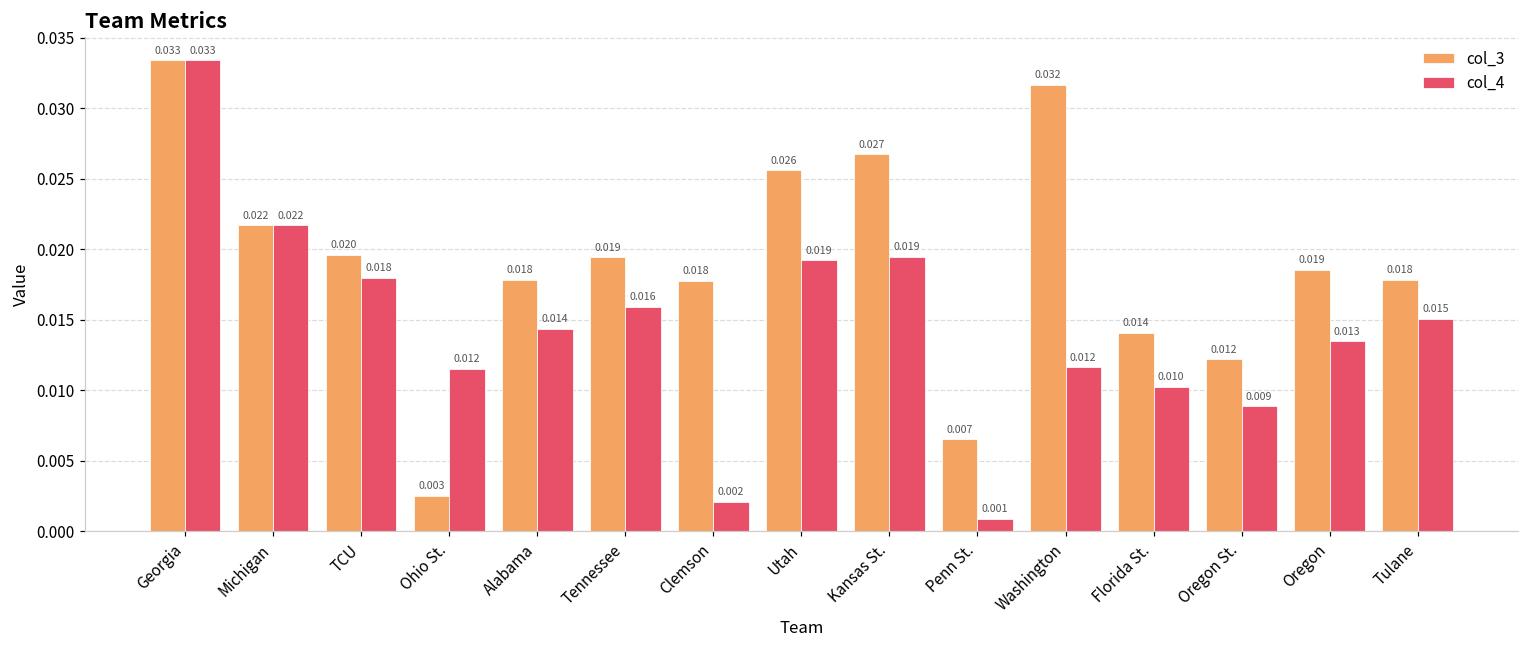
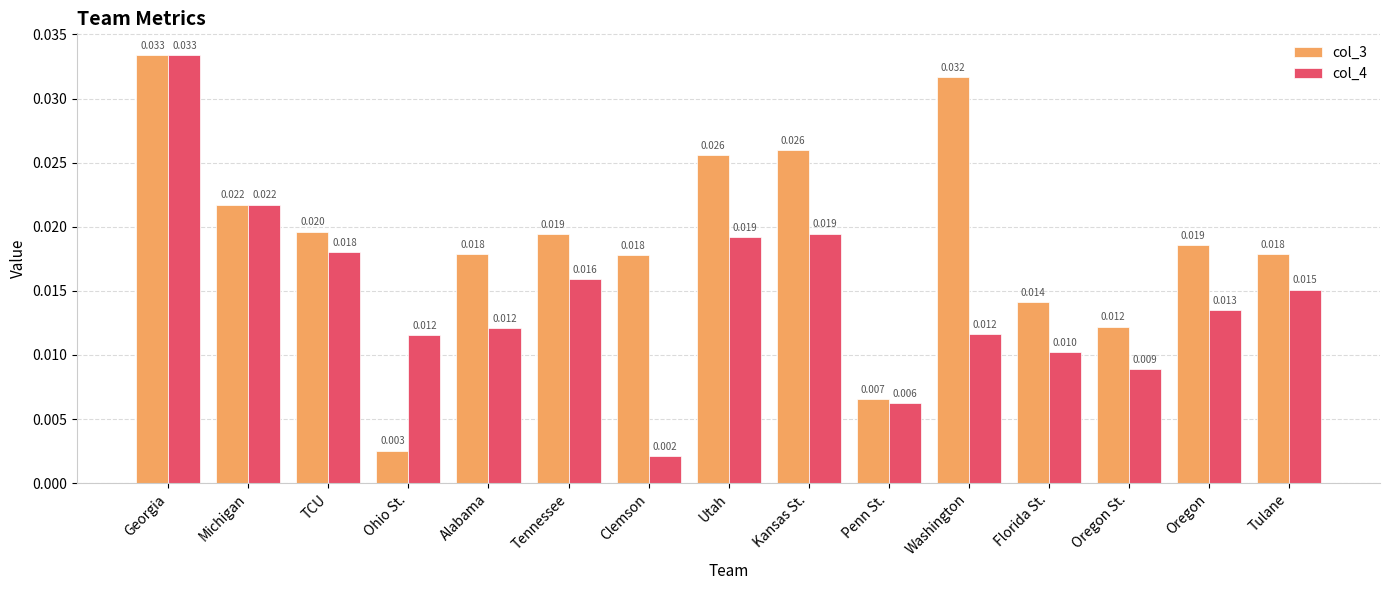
col_4, Alabama: 0.014 -> 0.012
col_3, Kansas St.: 0.027 -> 0.026
col_4, Penn St.: 0.001 -> 0.006
